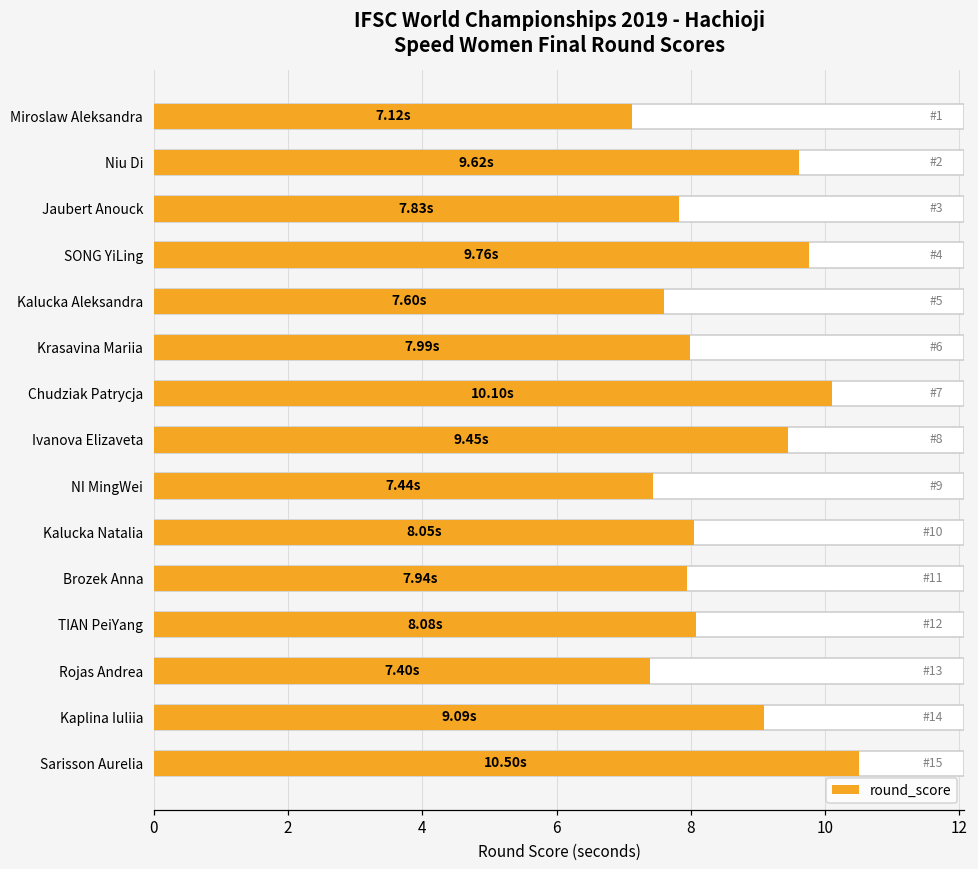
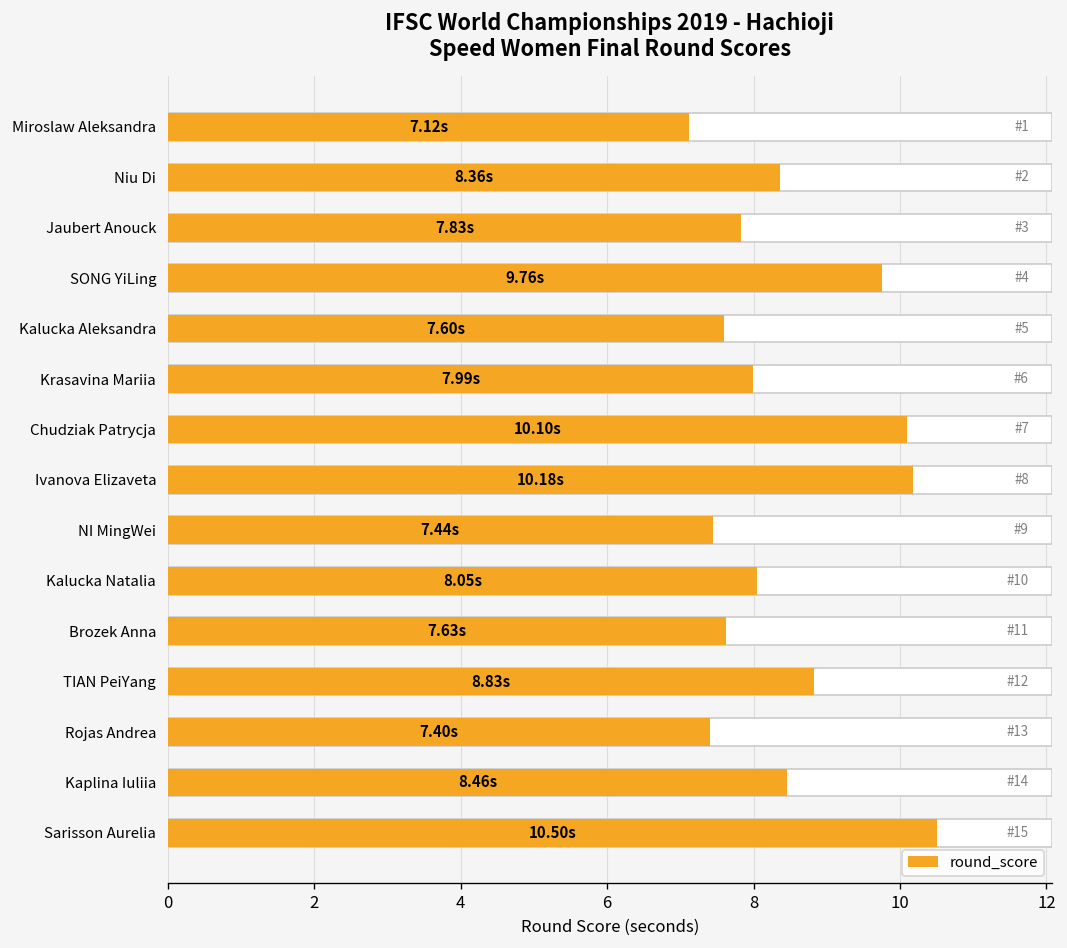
round_score, Niu Di: 9.62s -> 8.36s
round_score, Ivanova Elizaveta: 9.45s -> 10.18s
round_score, Brozek Anna: 7.94s -> 7.63s
round_score, TIAN PeiYang: 8.08s -> 8.83s
round_score, Kaplina Iuliia: 9.09s -> 8.46s
